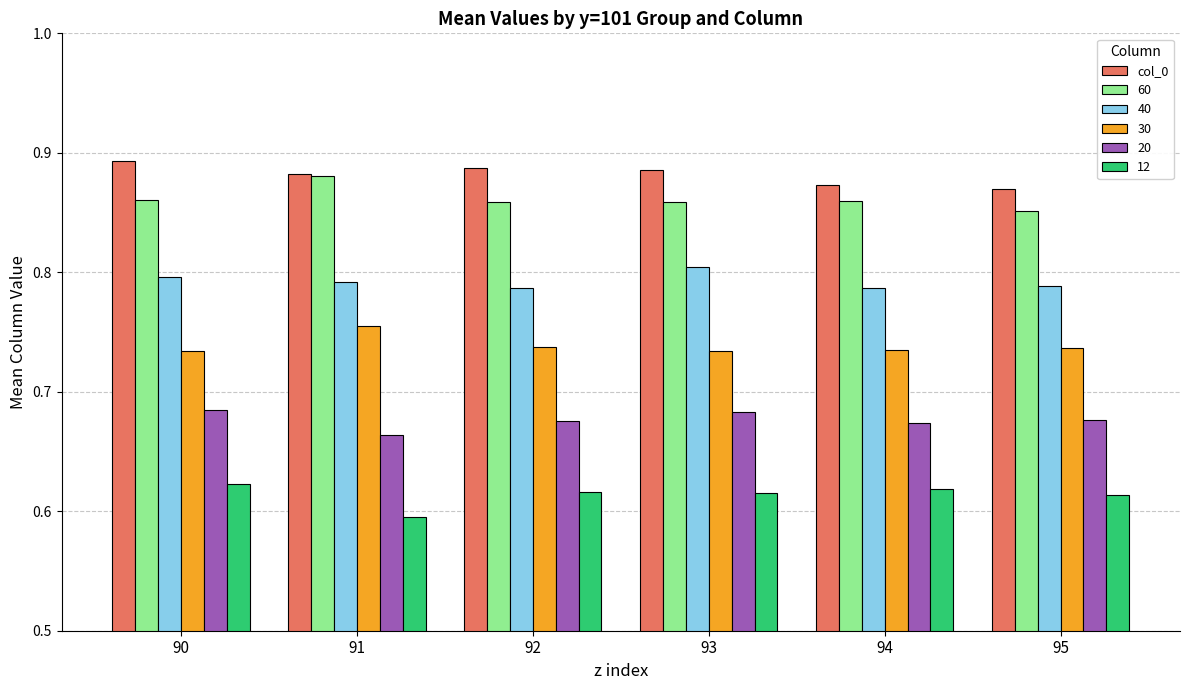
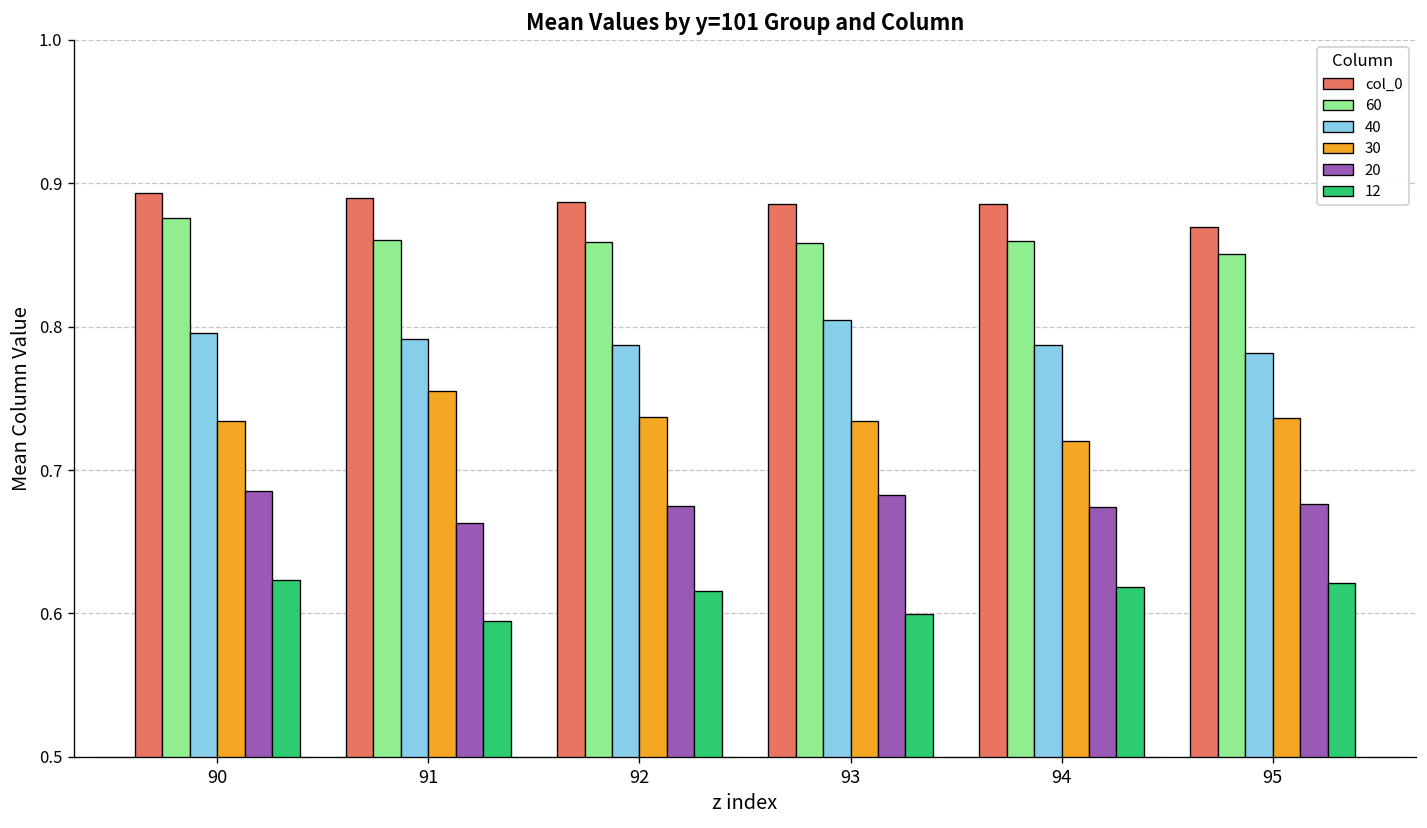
60, 90: 0.861 -> 0.876
col_0, 91: 0.882 -> 0.890
60, 91: 0.881 -> 0.861
12, 93: 0.615 -> 0.599
col_0, 94: 0.873 -> 0.886
30, 94: 0.735 -> 0.720
40, 95: 0.789 -> 0.782
12, 95: 0.614 -> 0.622
